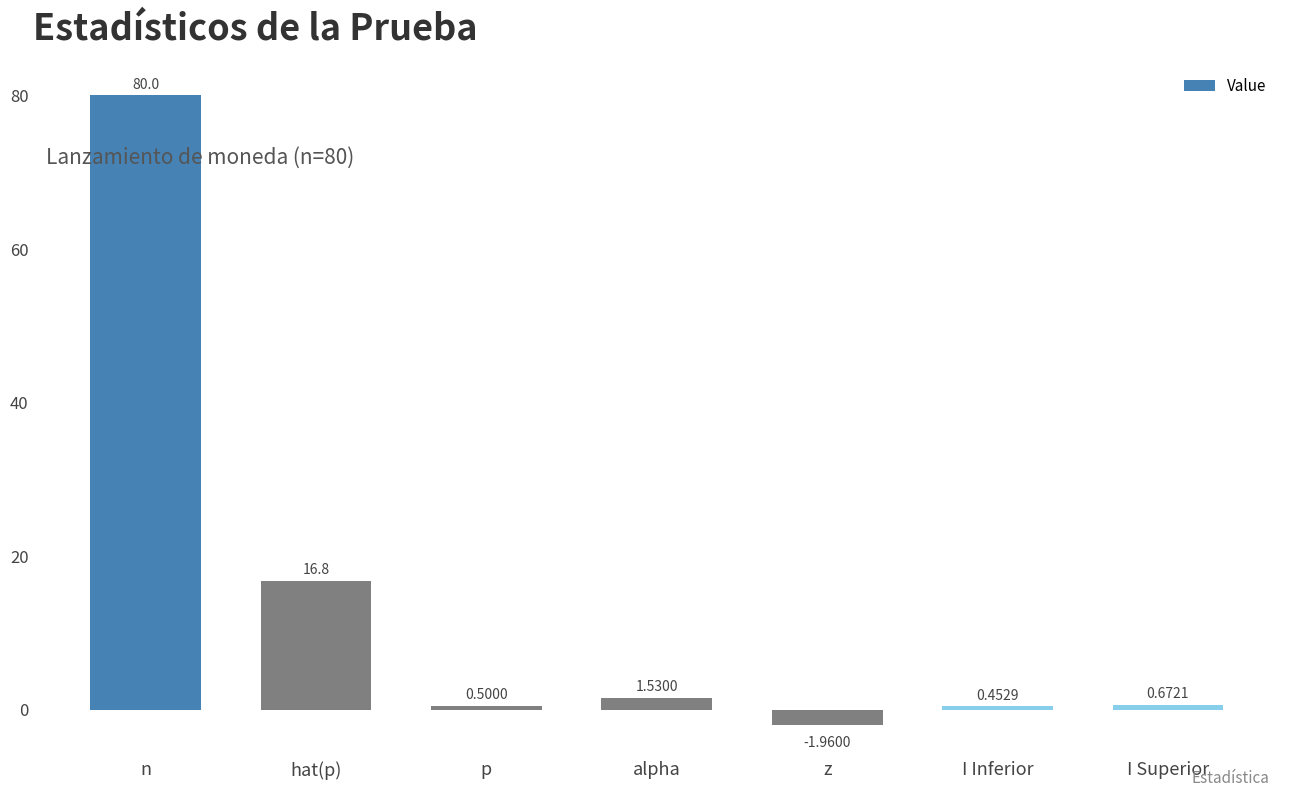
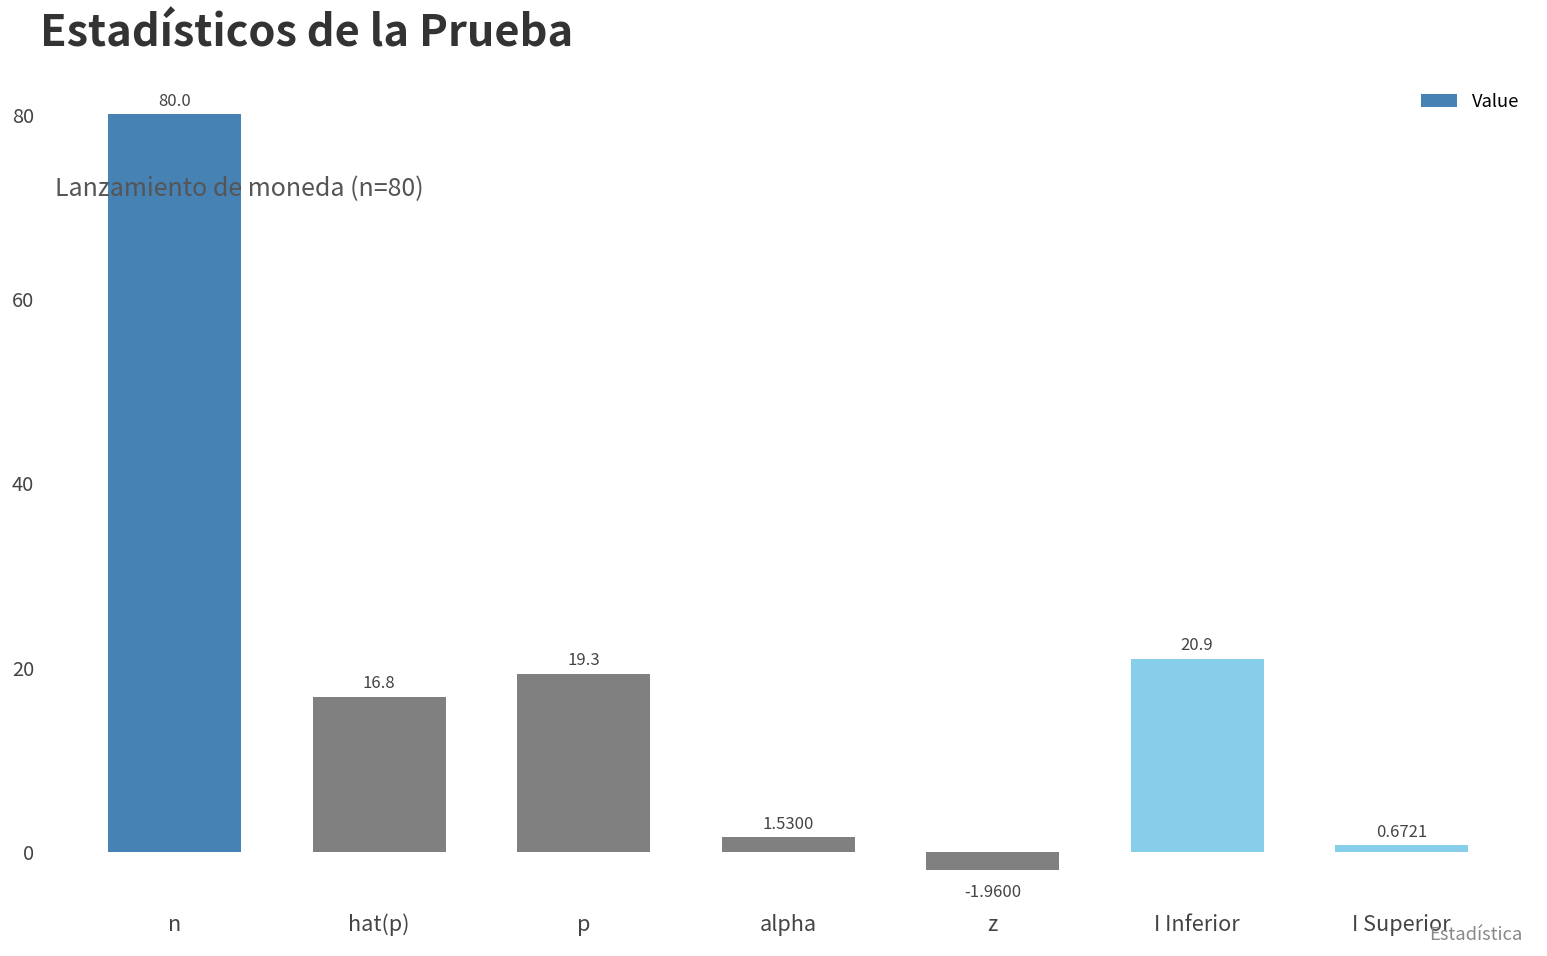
p: 0.5000 -> 19.3
I Inferior: 0.4529 -> 20.9
